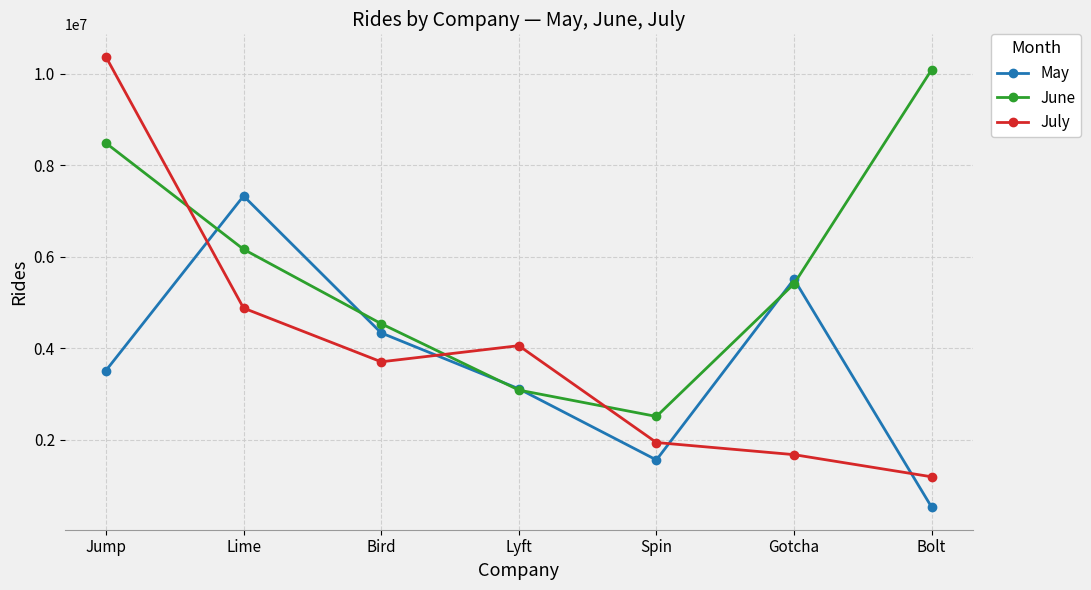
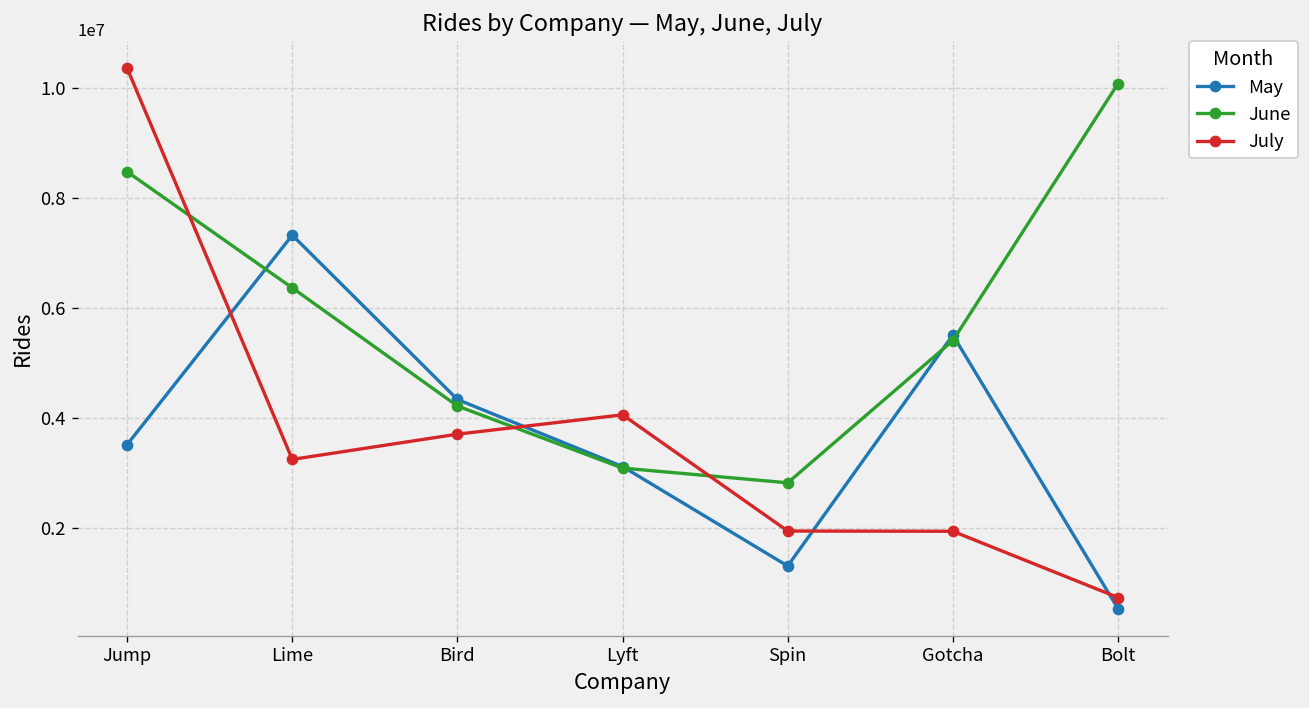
June, Lime: 6200000 -> 6400000
July, Lime: 4900000 -> 3200000
June, Bird: 4500000 -> 4200000
May, Spin: 1600000 -> 1300000
June, Spin: 2500000 -> 2800000
July, Gotcha: 1700000 -> 1900000
July, Bolt: 1200000 -> 700000
